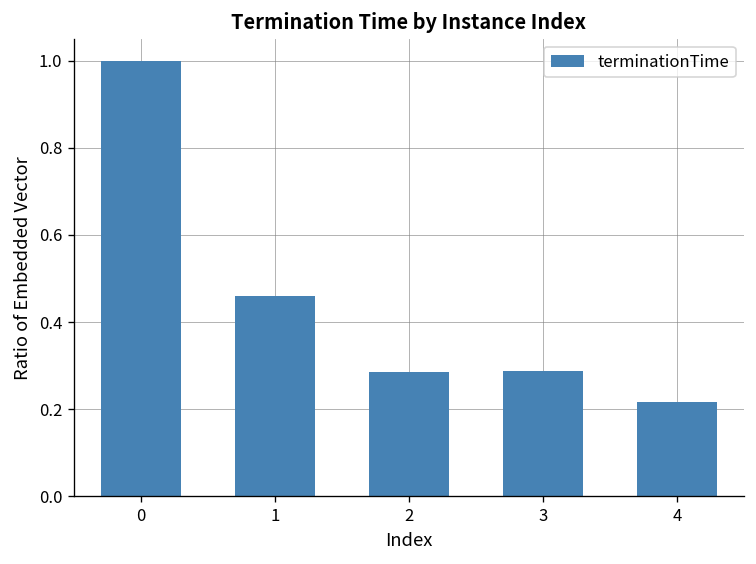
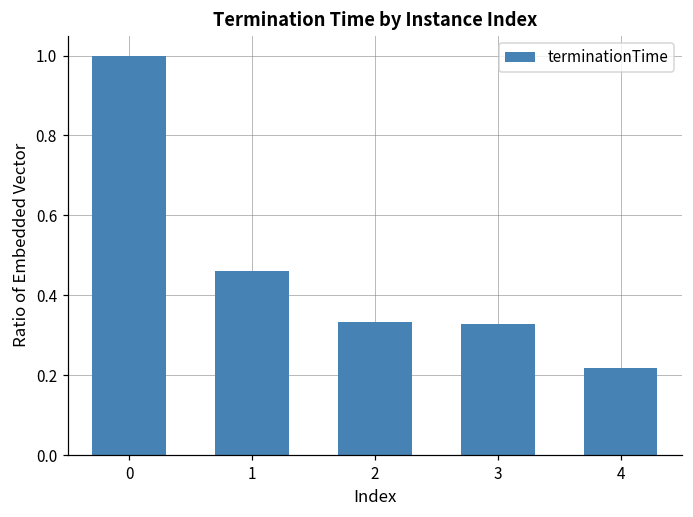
2: 0.29 -> 0.33
3: 0.29 -> 0.33
